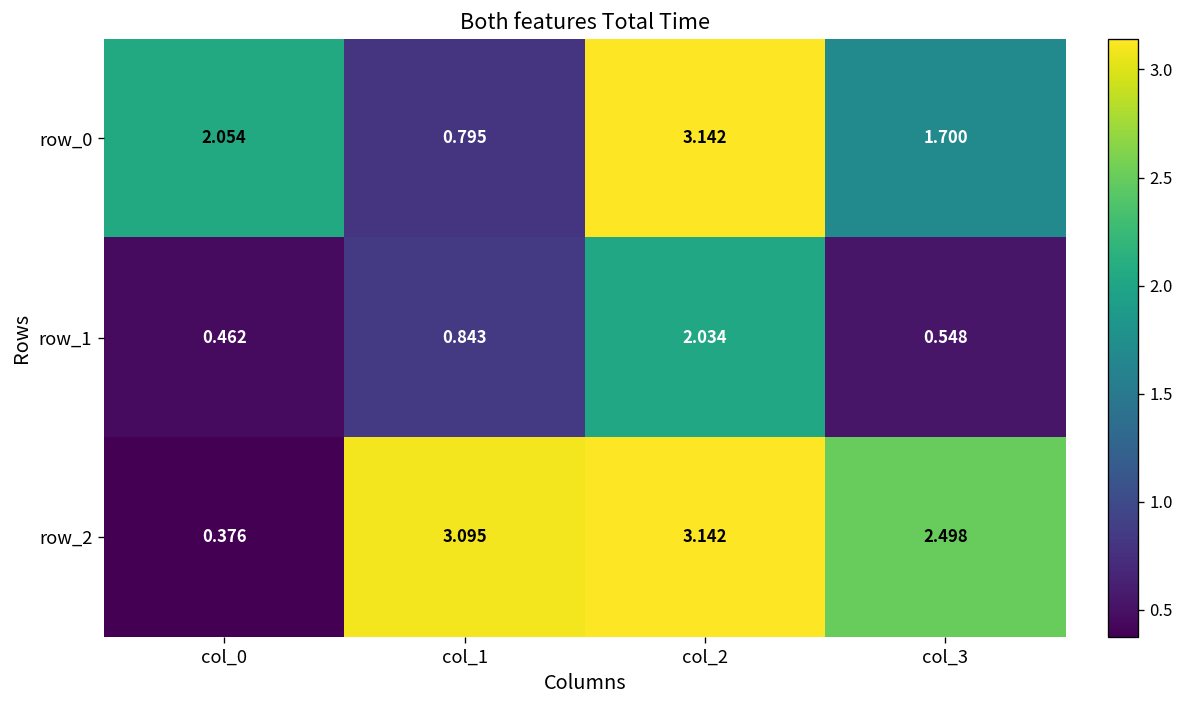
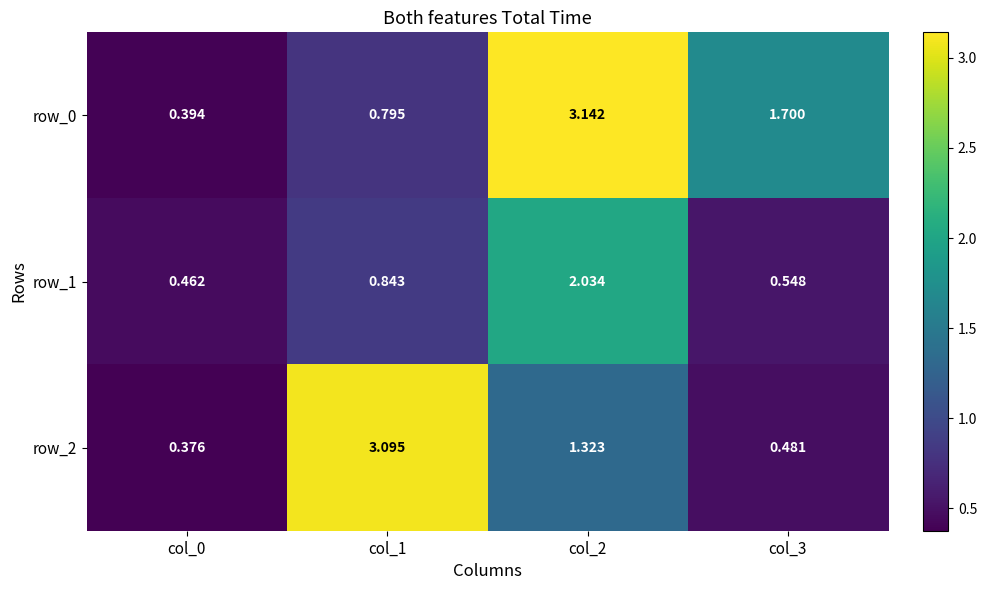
row_0, col_0: 2.054 -> 0.394
row_2, col_2: 3.142 -> 1.323
row_2, col_3: 2.498 -> 0.481
